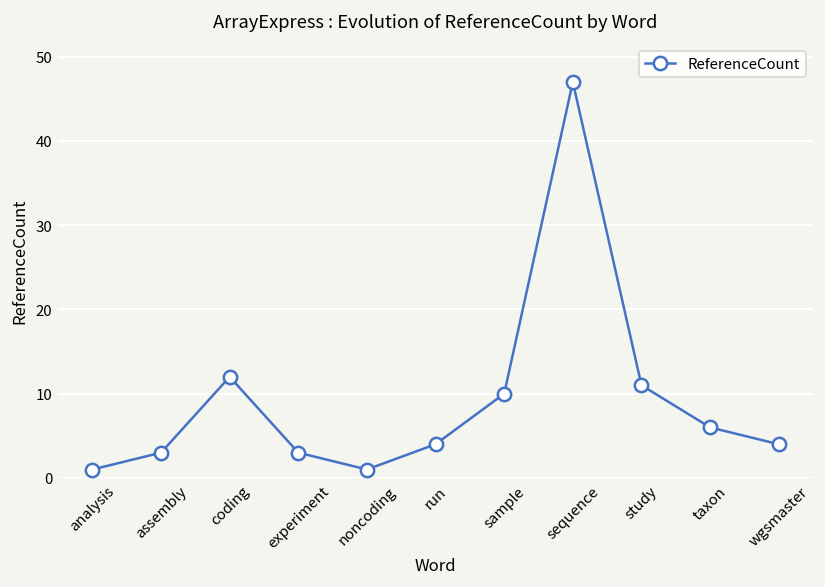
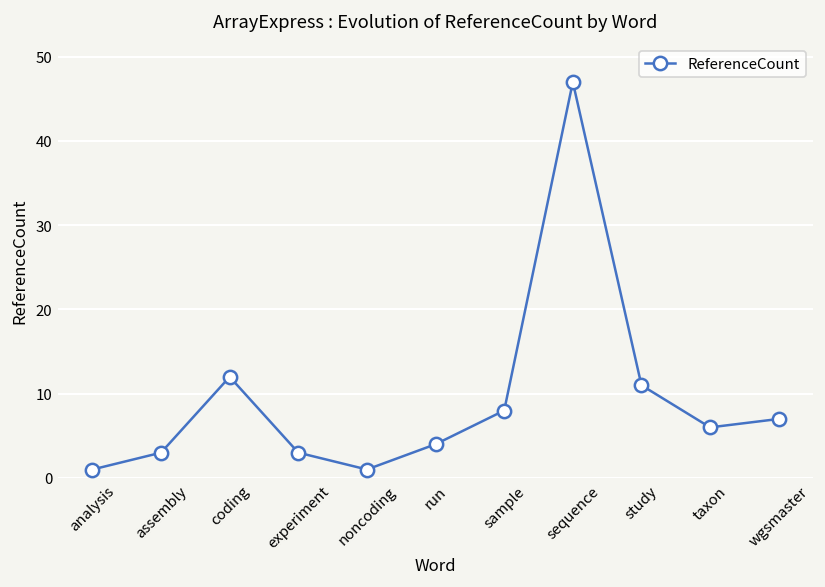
sample: 10 -> 8
wgsmaster: 4 -> 7
